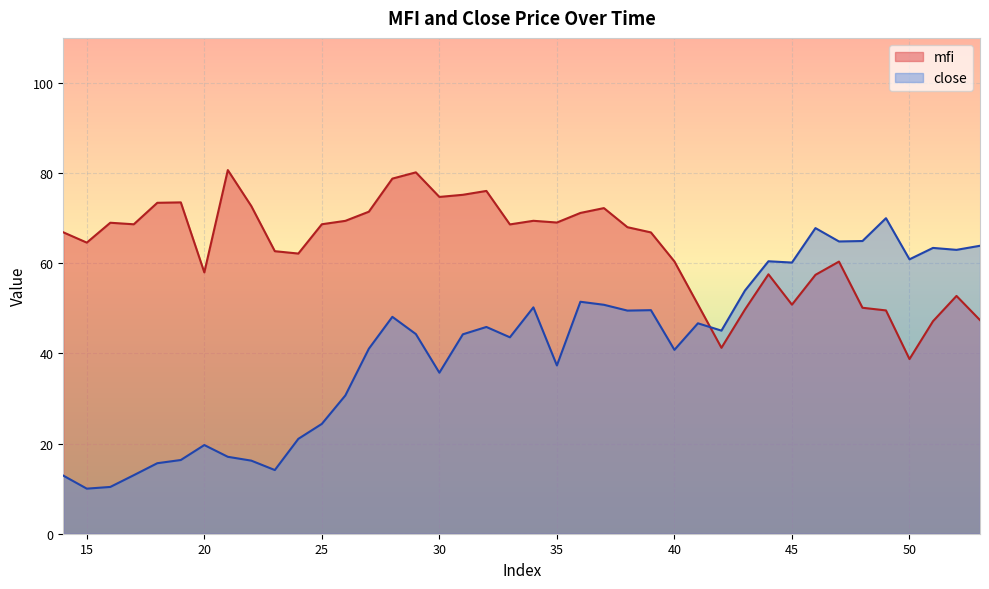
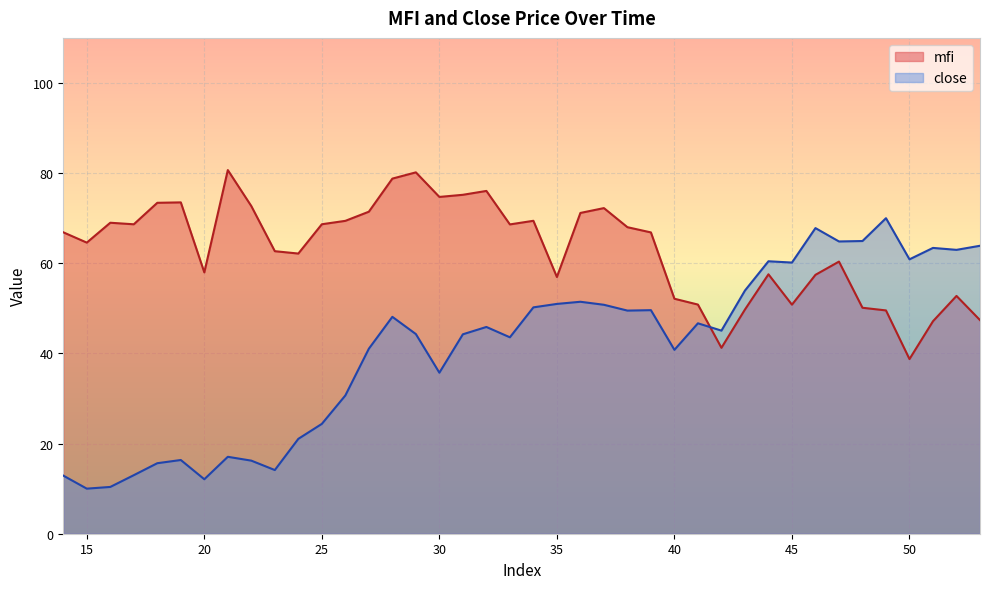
close, 20: 20 -> 12
mfi, 35: 69 -> 57
close, 35: 37 -> 51
mfi, 40: 60 -> 52
